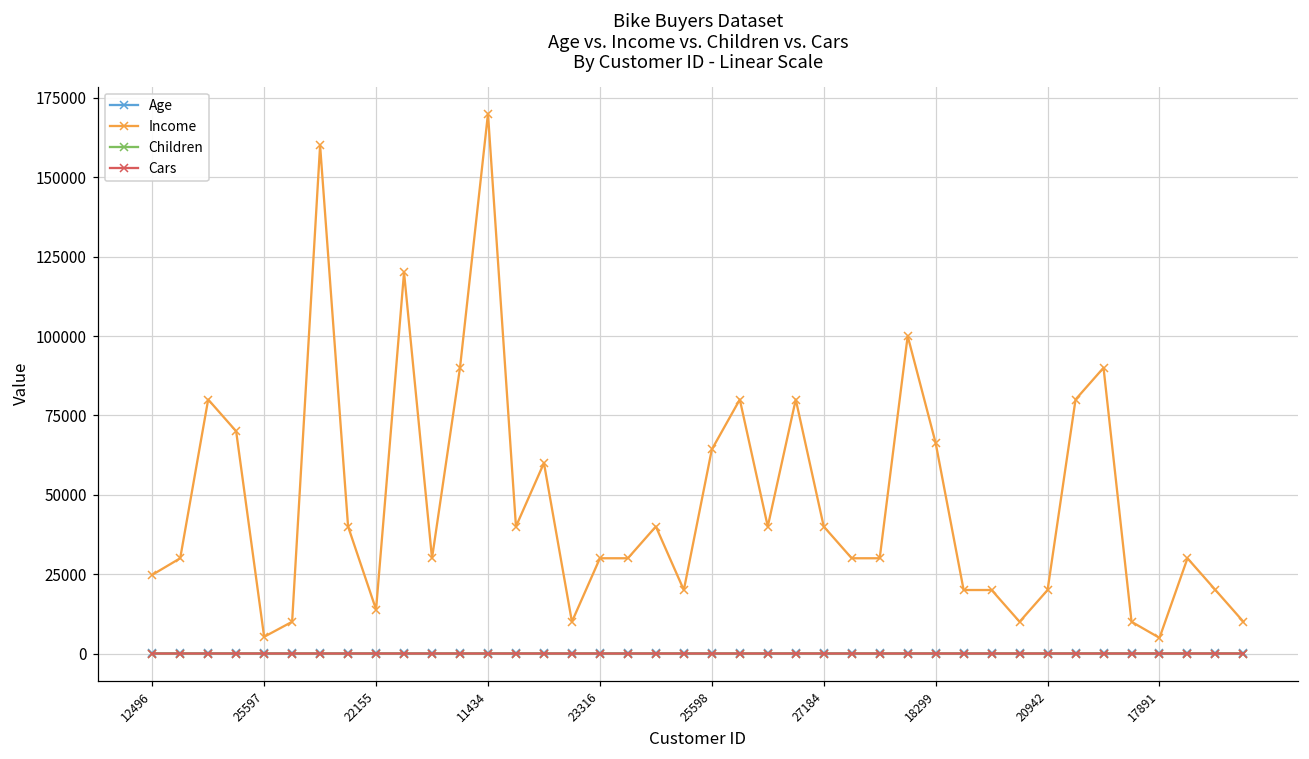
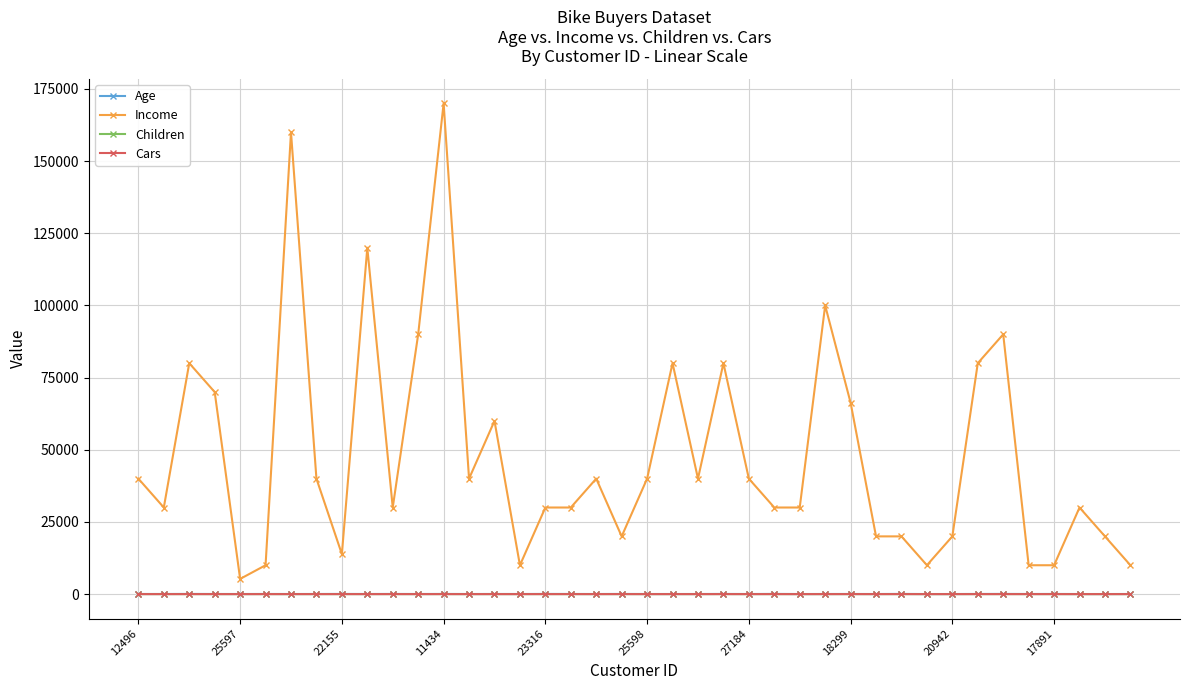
Income, 12496: 25000 -> 40000
Income, 25598: 64000 -> 40000
Income, 17891: 5000 -> 10000
